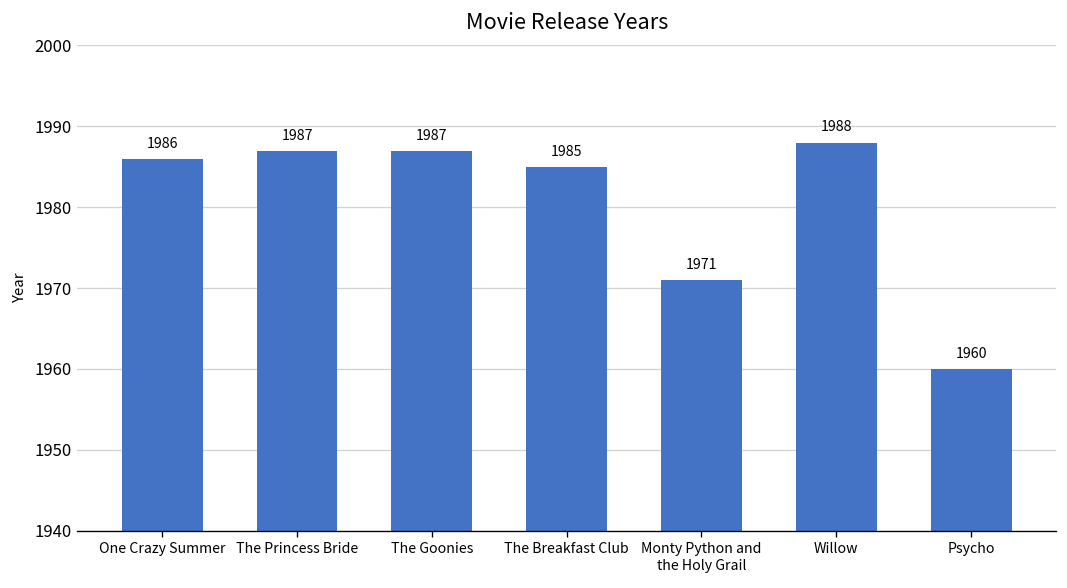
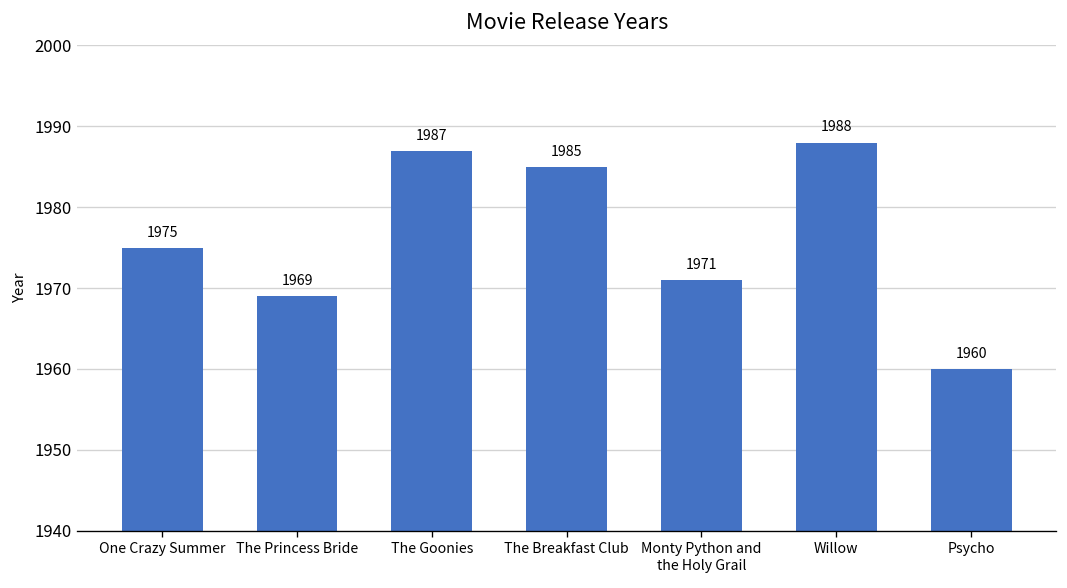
One Crazy Summer: 1986 -> 1975
The Princess Bride: 1987 -> 1969
